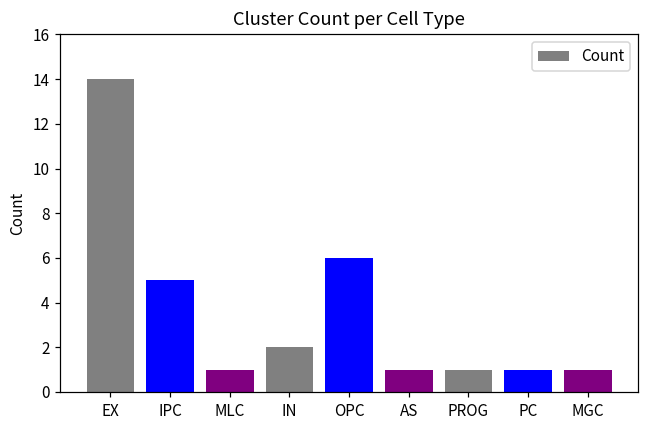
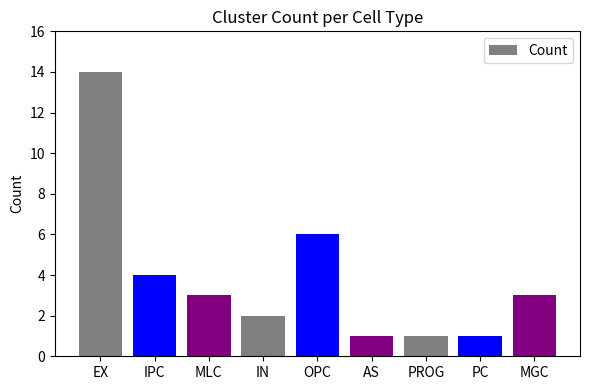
IPC: 5 -> 4
MLC: 1 -> 3
MGC: 1 -> 3
